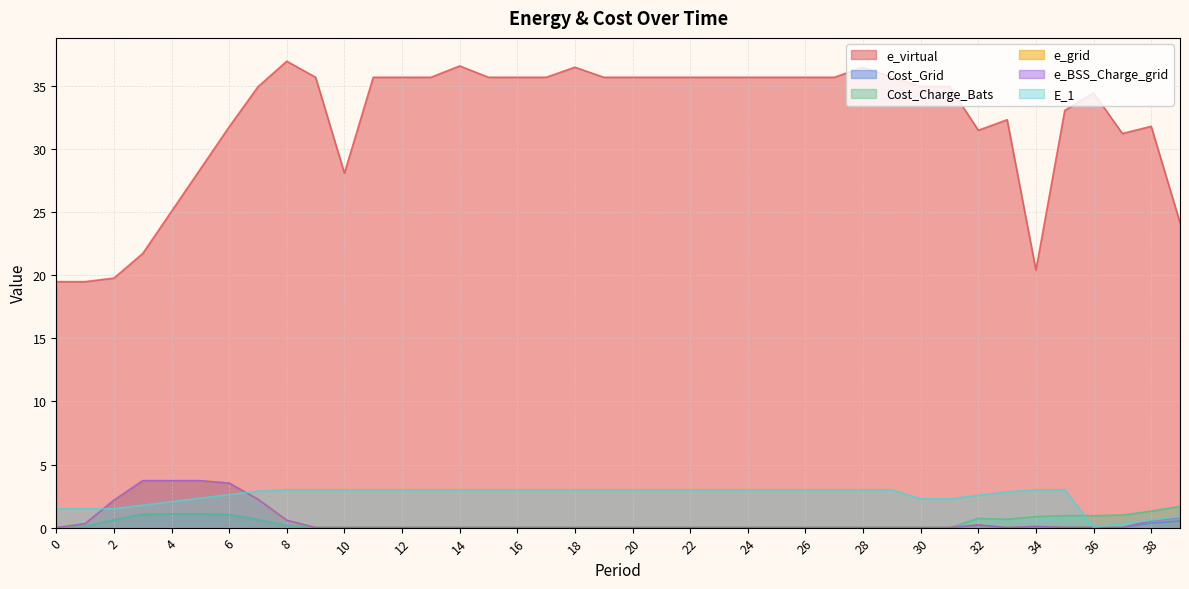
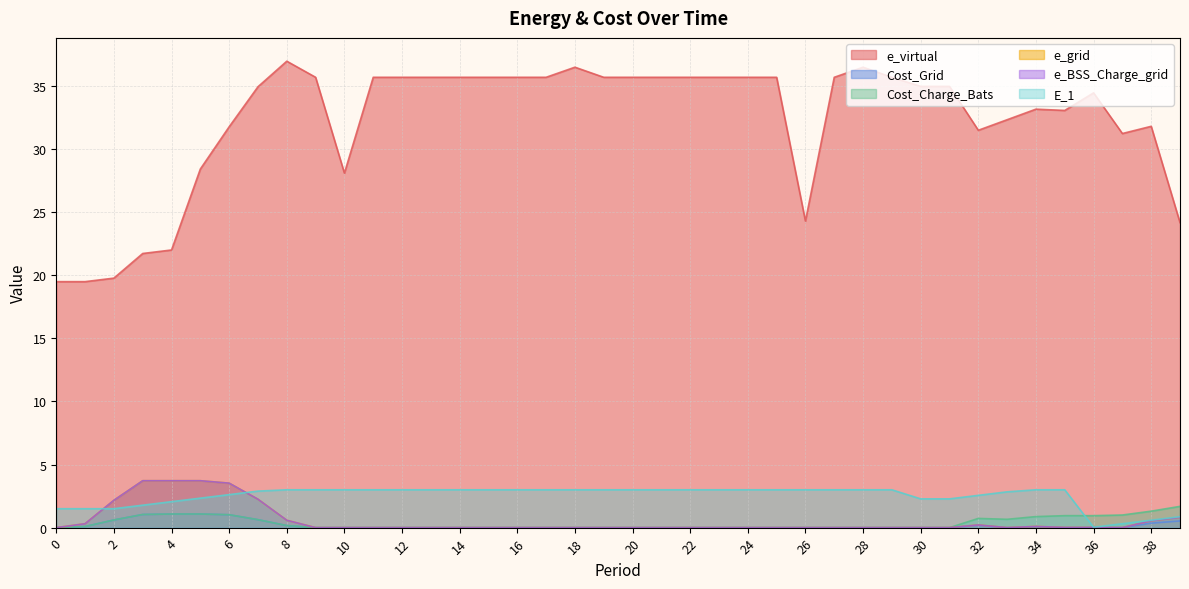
e_virtual, 4: 25.1 -> 22.0
e_virtual, 14: 36.6 -> 35.7
e_virtual, 26: 35.7 -> 24.3
e_virtual, 34: 20.4 -> 33.2
